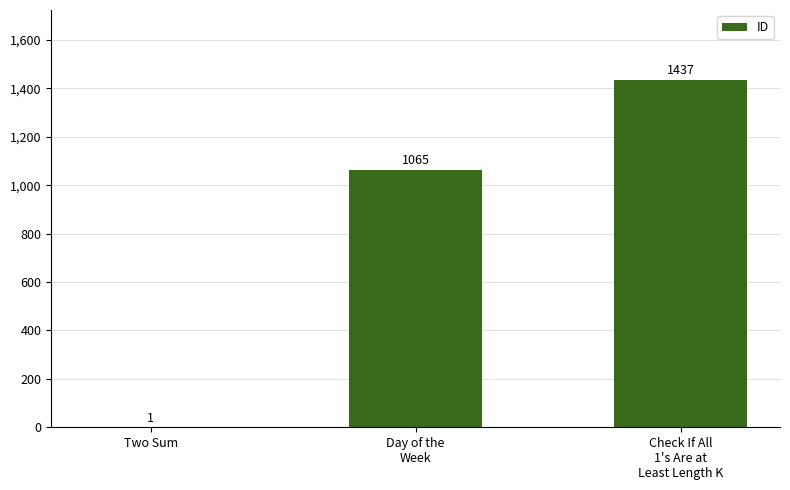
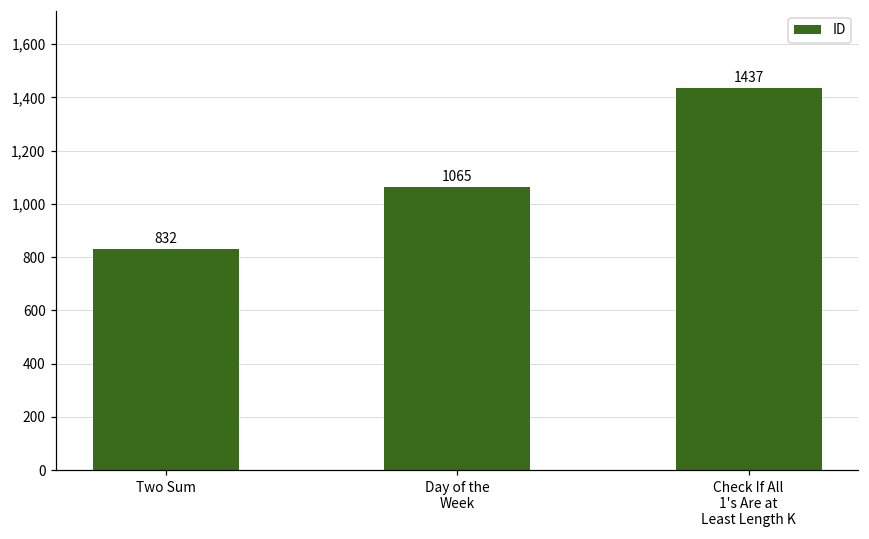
Two Sum: 1 -> 832
